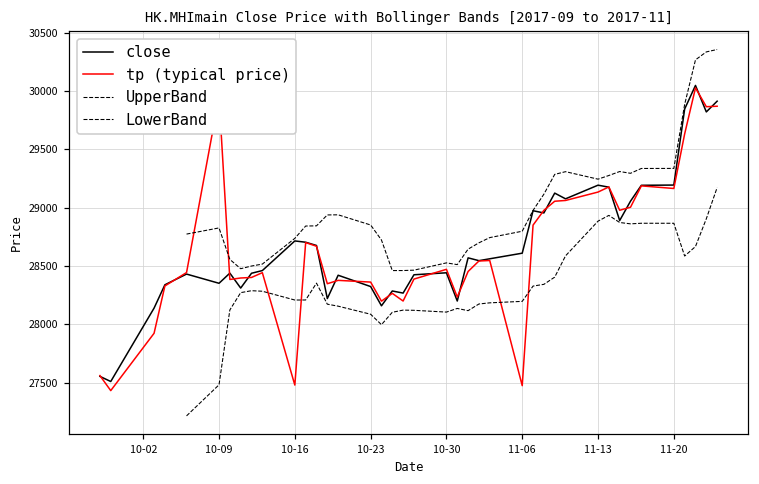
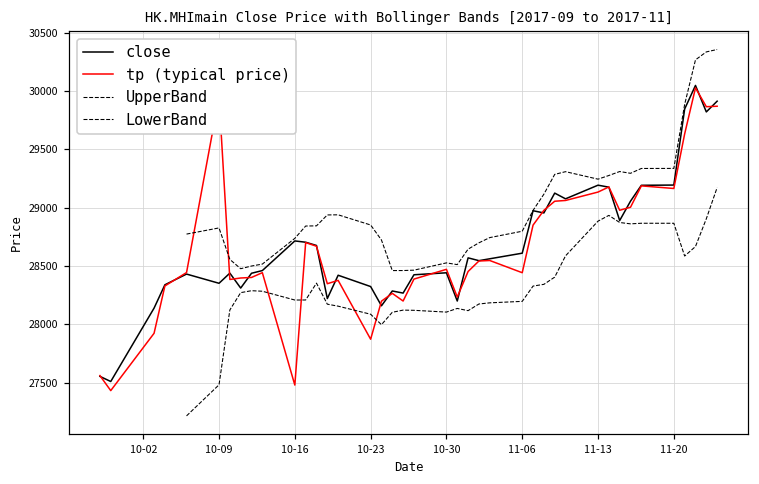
tp (typical price), 10-23: 28360 -> 27870
tp (typical price), 11-06: 27470 -> 28440
